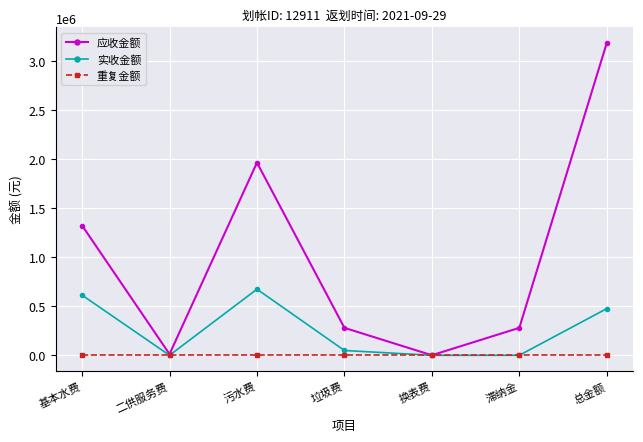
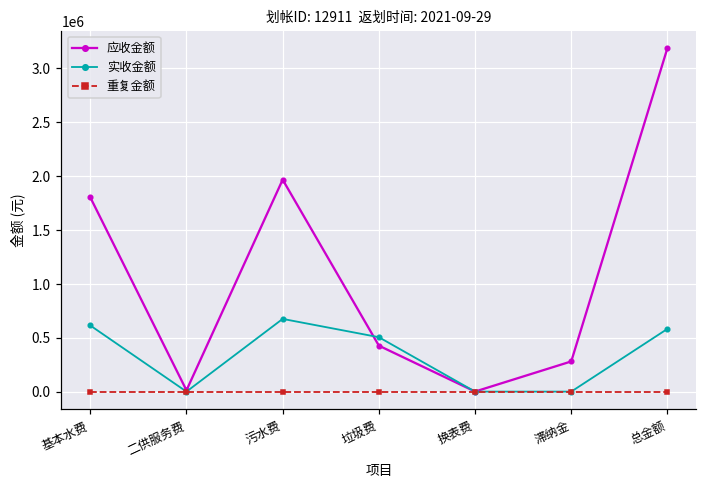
应收金额, 基本水费: 1300000 -> 1800000
应收金额, 垃圾费: 300000 -> 400000
实收金额, 垃圾费: 0 -> 500000
实收金额, 总金额: 500000 -> 600000
